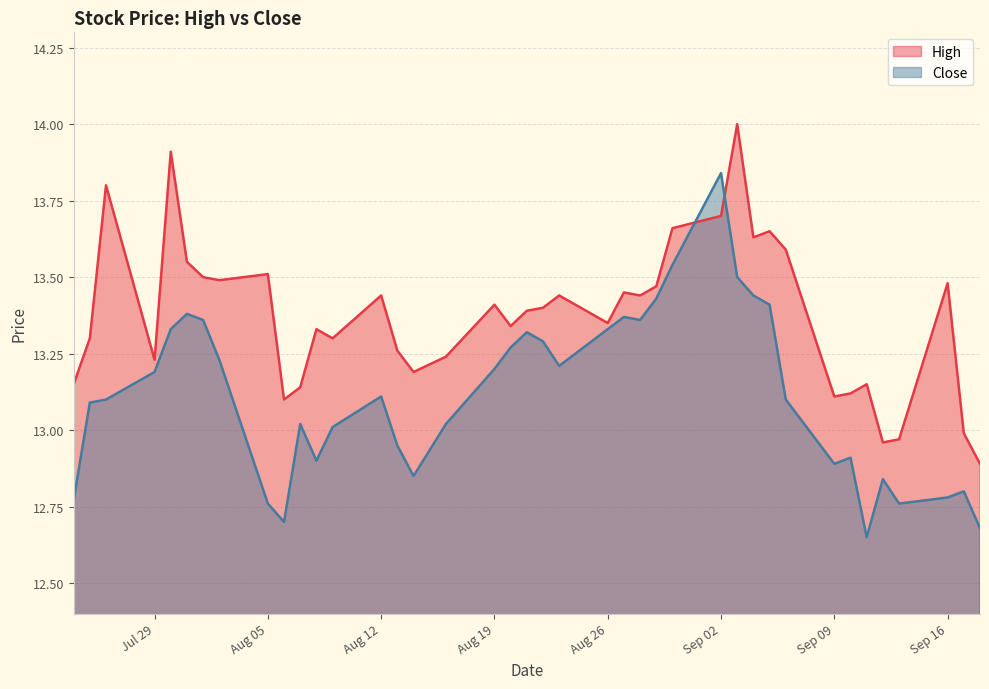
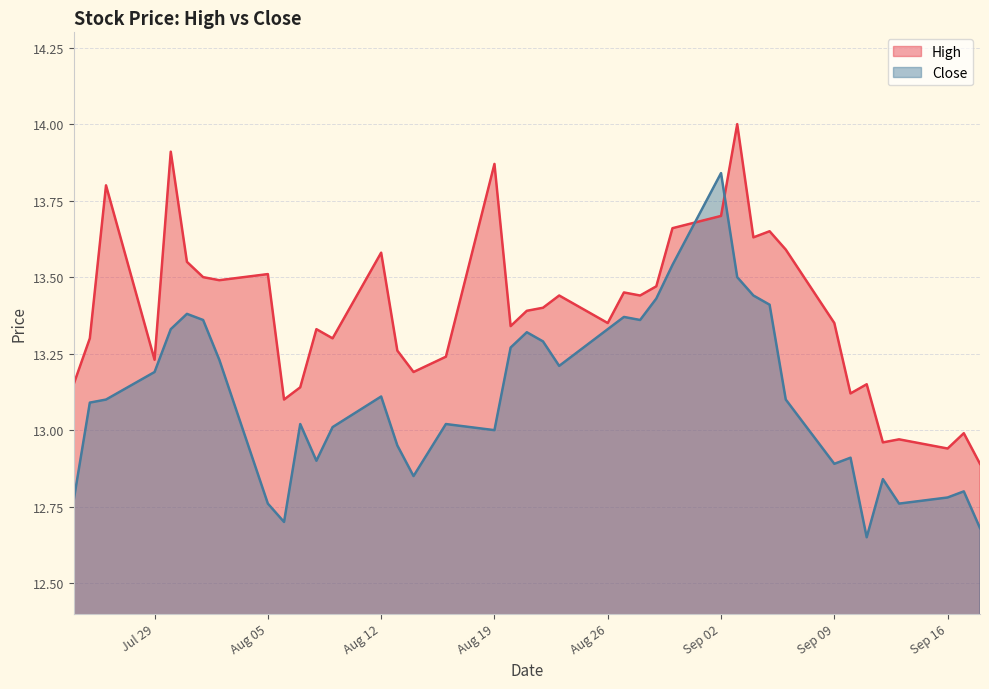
High, Aug 12: 13.44 -> 13.58
High, Aug 19: 13.41 -> 13.87
Close, Aug 19: 13.2 -> 13.0
High, Sep 09: 13.11 -> 13.35
High, Sep 16: 13.48 -> 12.94
